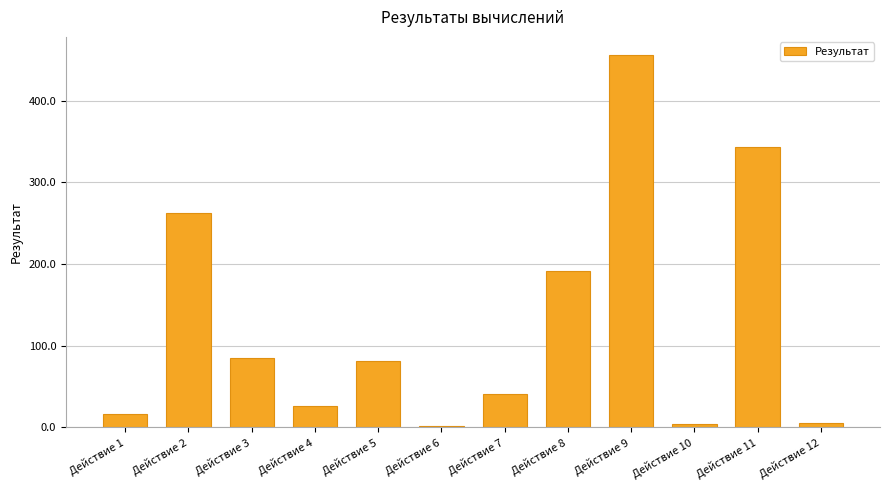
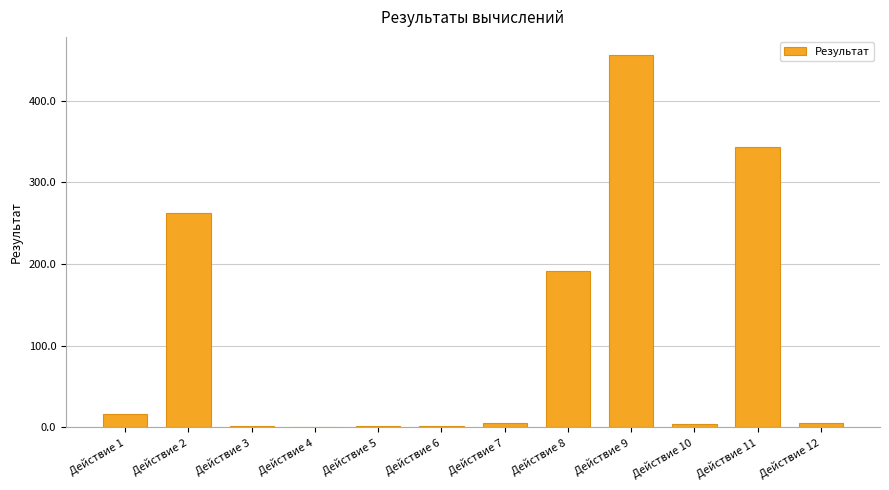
Действие 3: 80 -> 0
Действие 4: 30 -> 0
Действие 5: 80 -> 0
Действие 7: 40 -> 10
